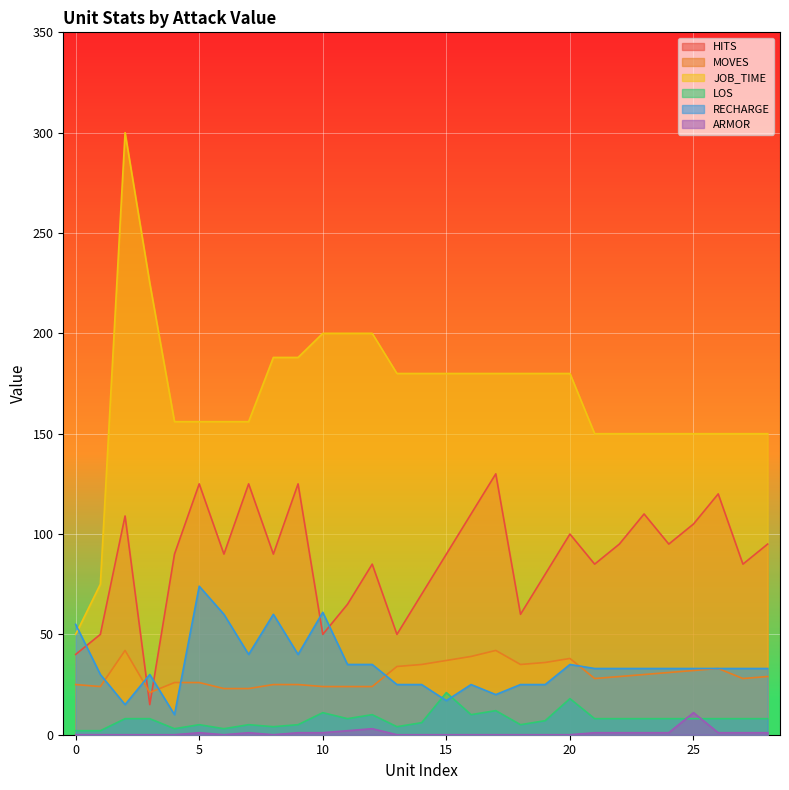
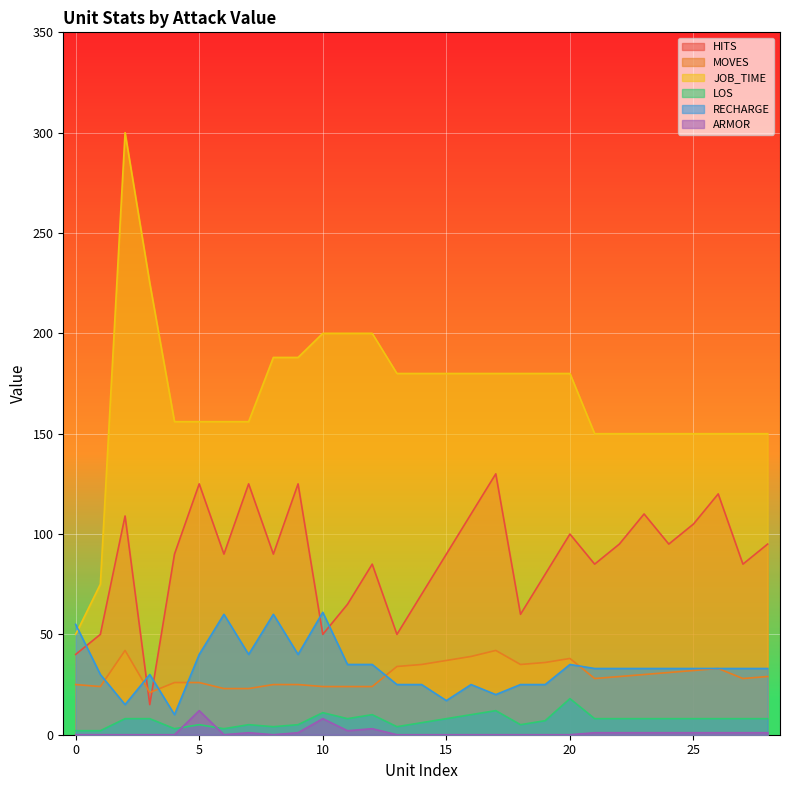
RECHARGE, 5: 74 -> 40
ARMOR, 5: 1 -> 12
ARMOR, 10: 1 -> 8
LOS, 15: 21 -> 8
ARMOR, 25: 11 -> 1
